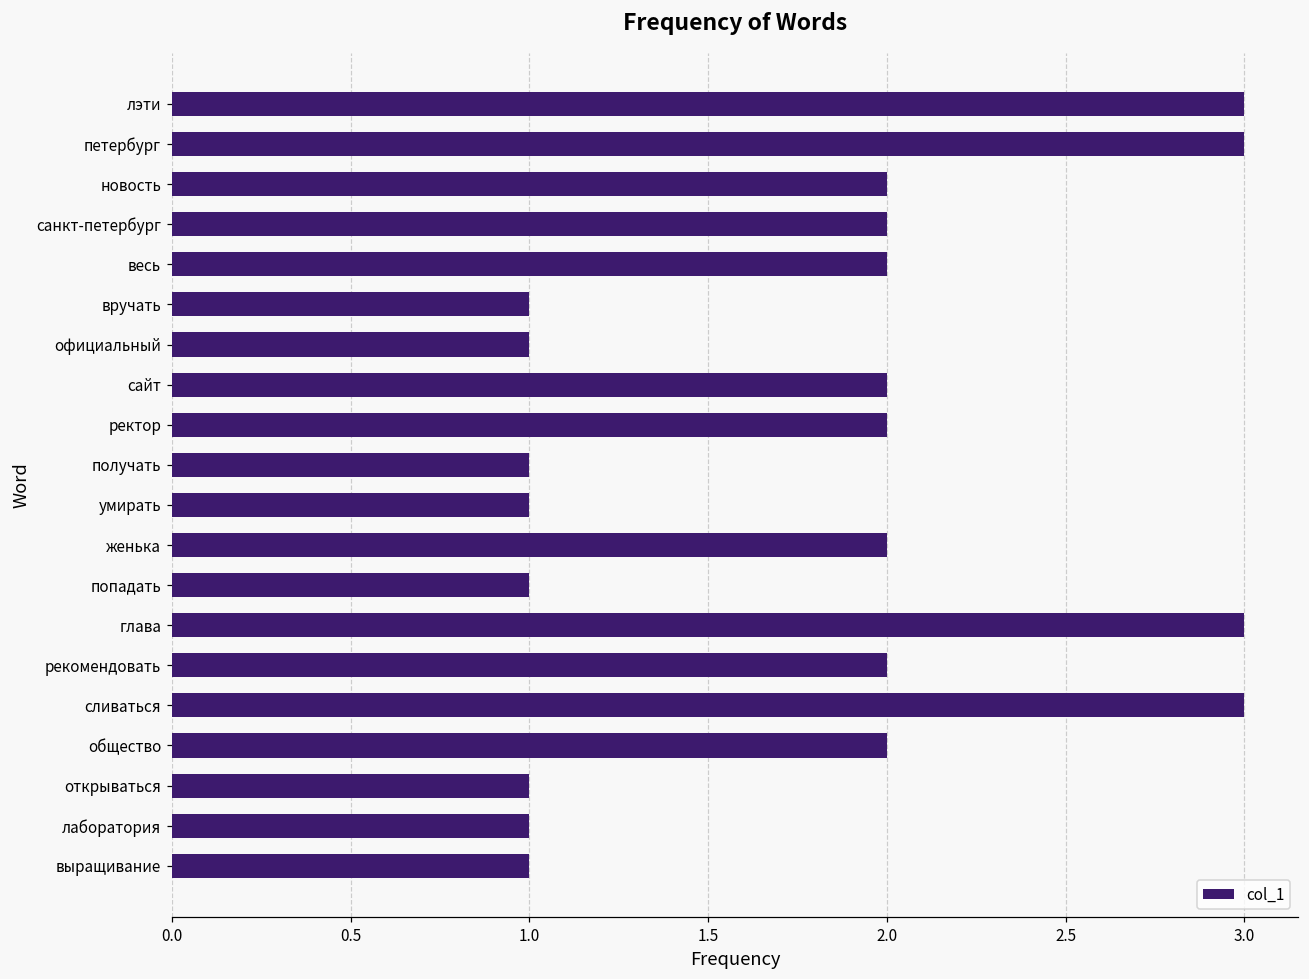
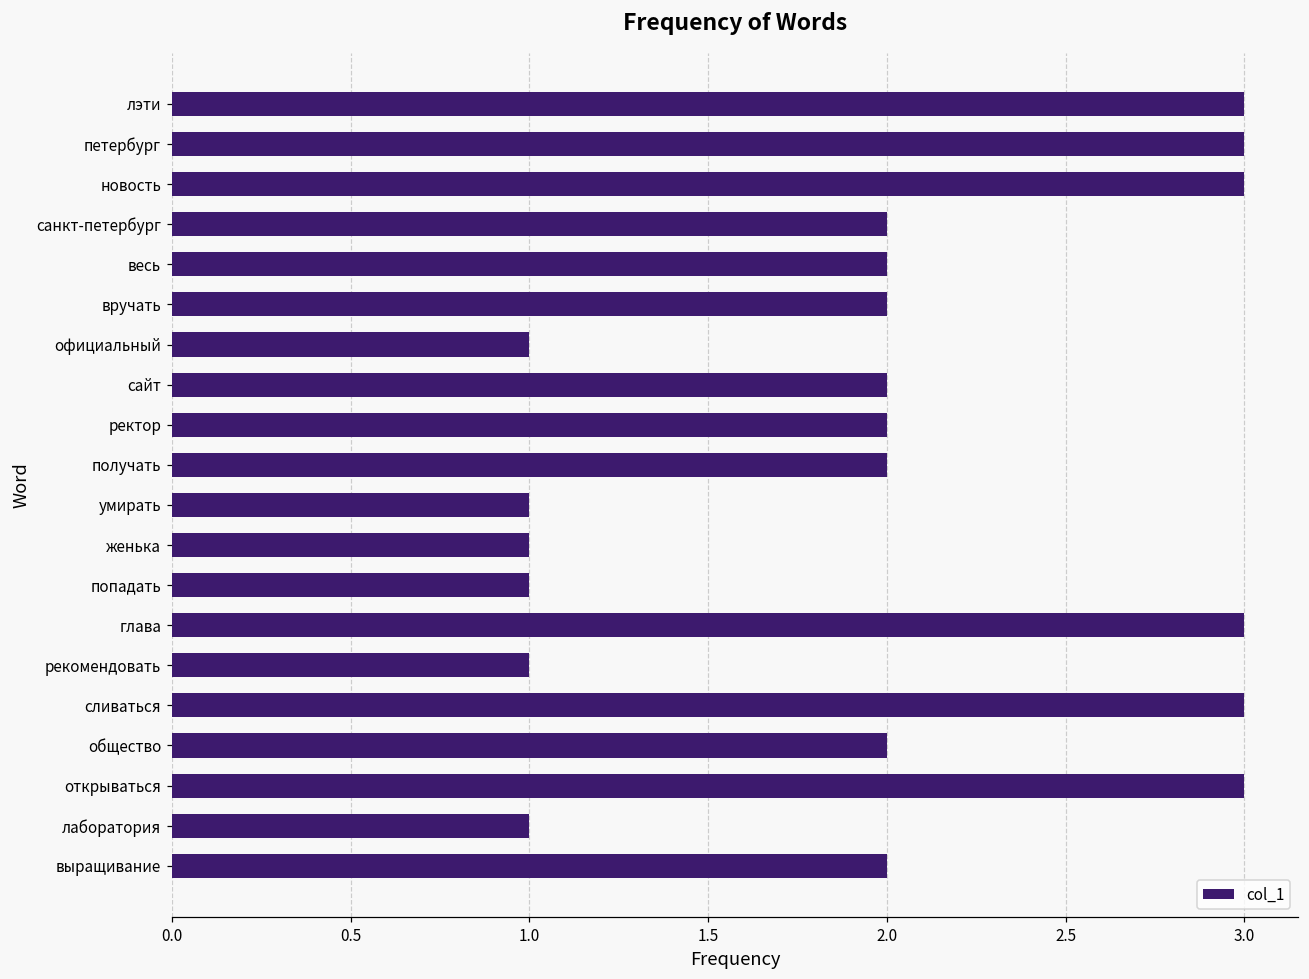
новость: 2 -> 3
вручать: 1 -> 2
получать: 1 -> 2
женька: 2 -> 1
рекомендовать: 2 -> 1
открываться: 1 -> 3
выращивание: 1 -> 2
